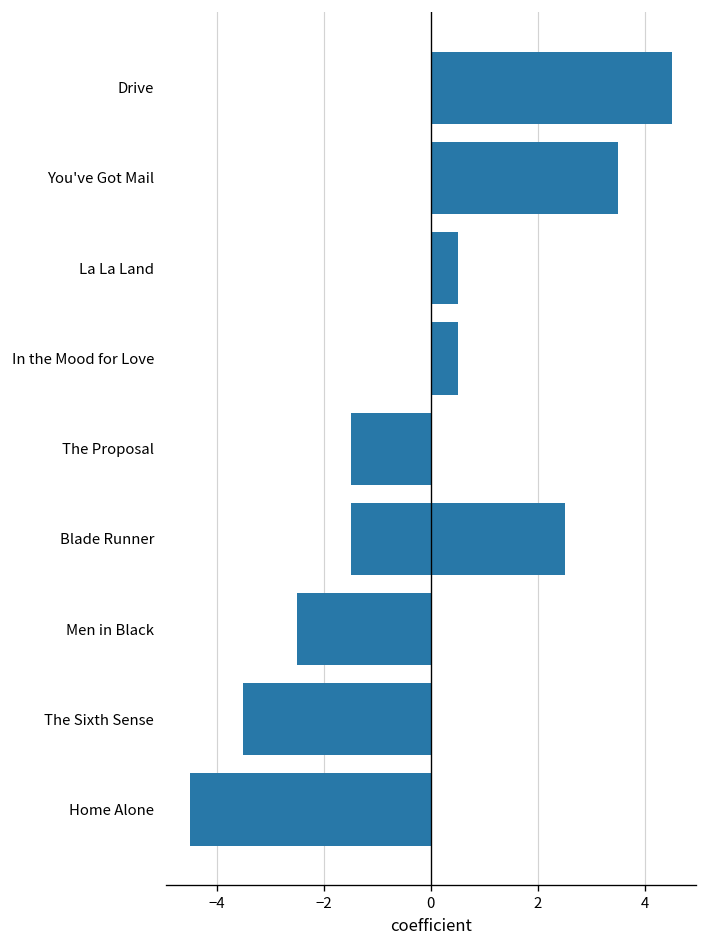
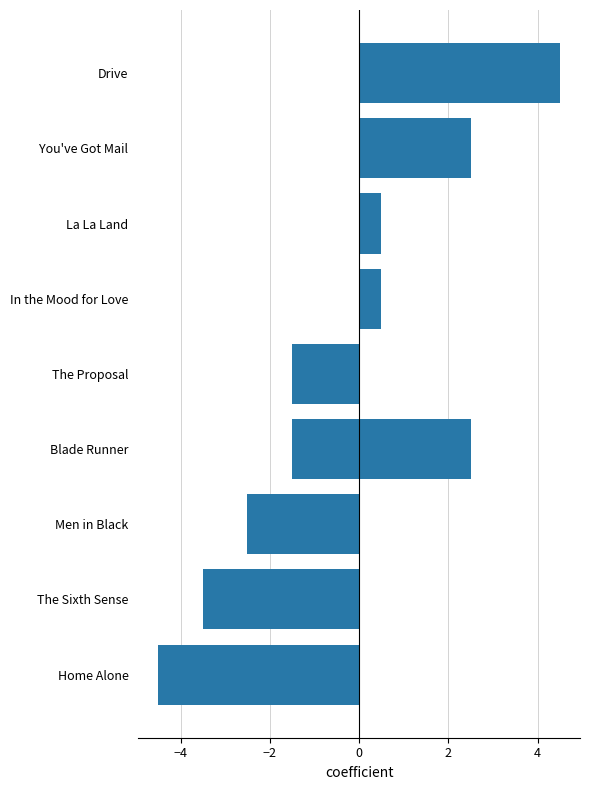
You've Got Mail: 3.5 -> 2.5
